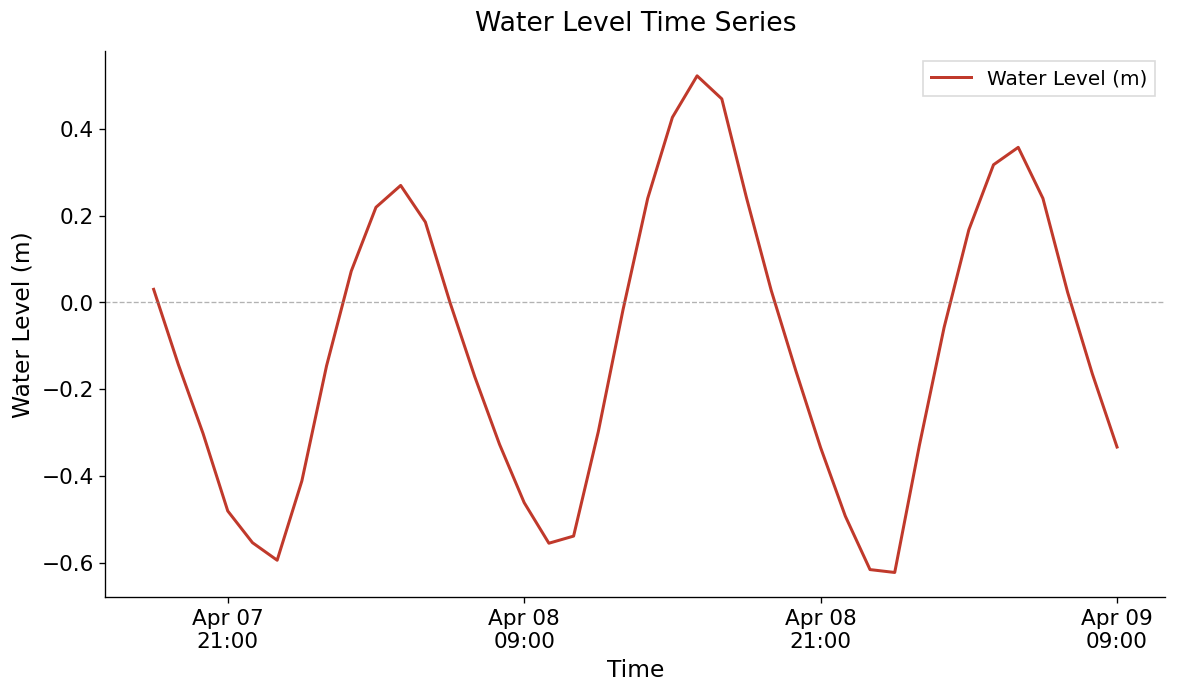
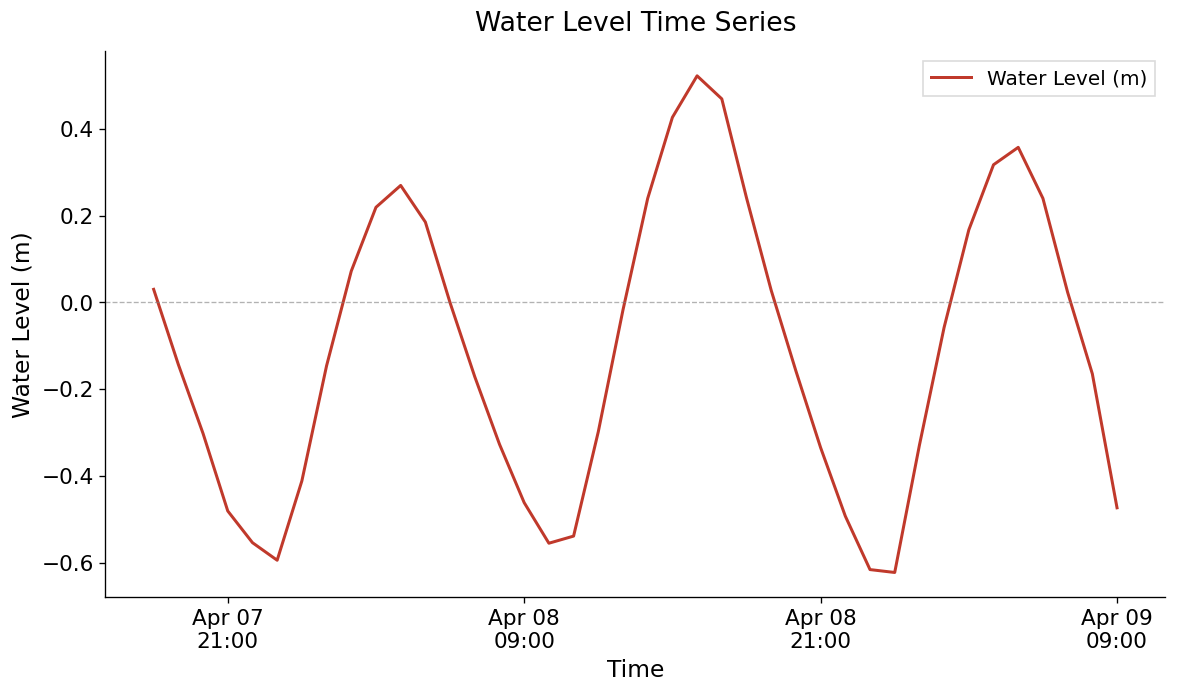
Apr 09 09:00: -0.33 -> -0.47
